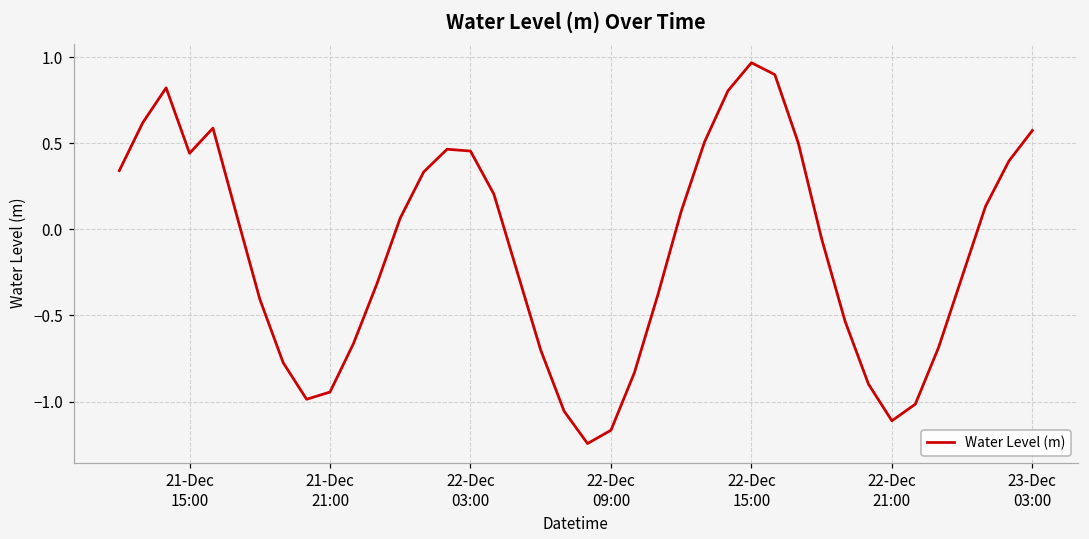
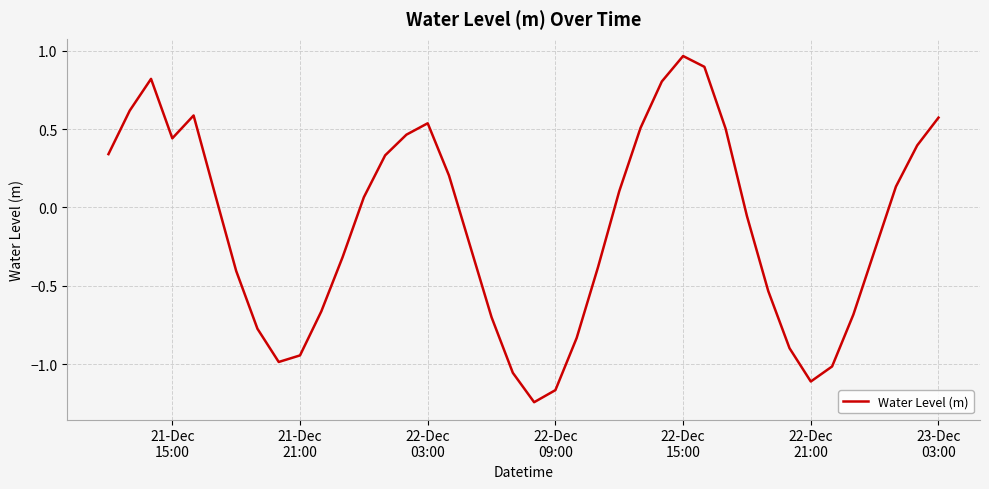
22-Dec 03:00: 0.45 -> 0.54
